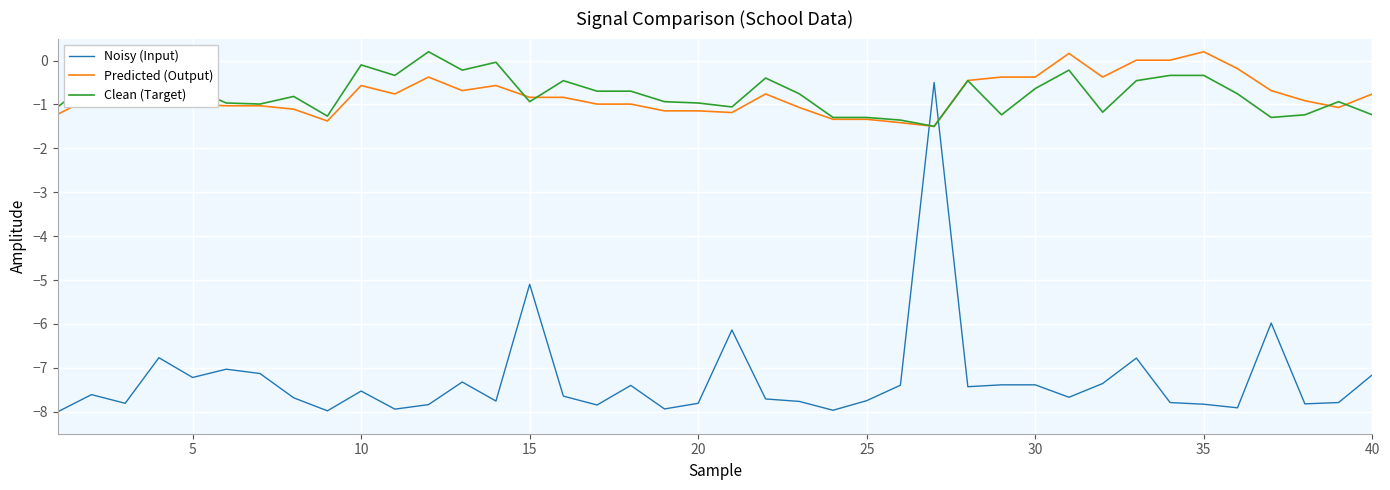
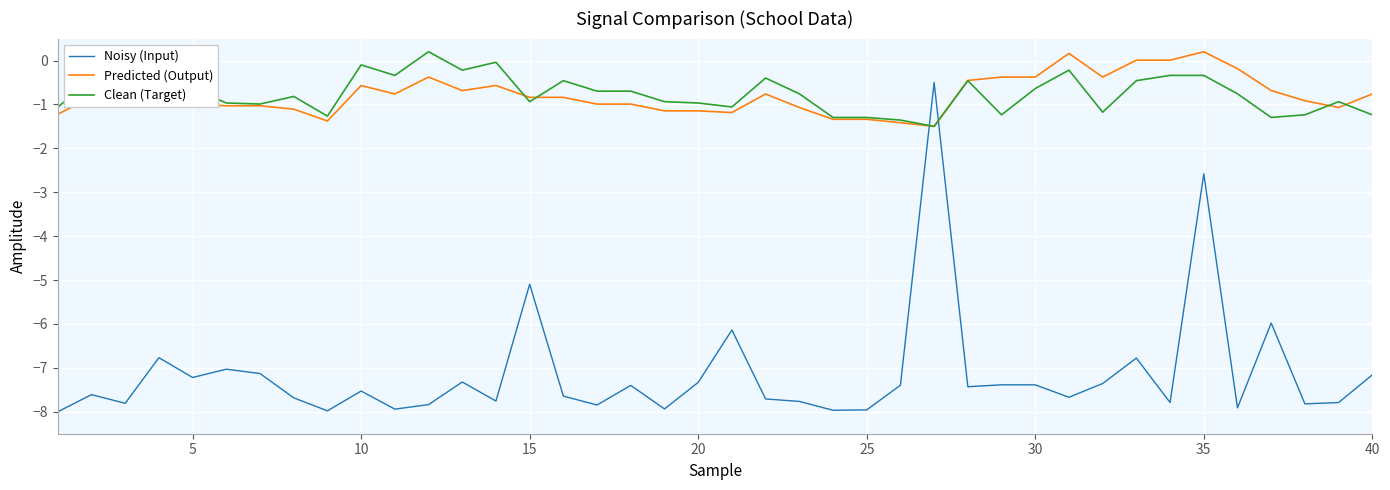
Noisy (Input), 20: -7.8 -> -7.3
Noisy (Input), 25: -7.7 -> -8.0
Noisy (Input), 35: -7.8 -> -2.6
